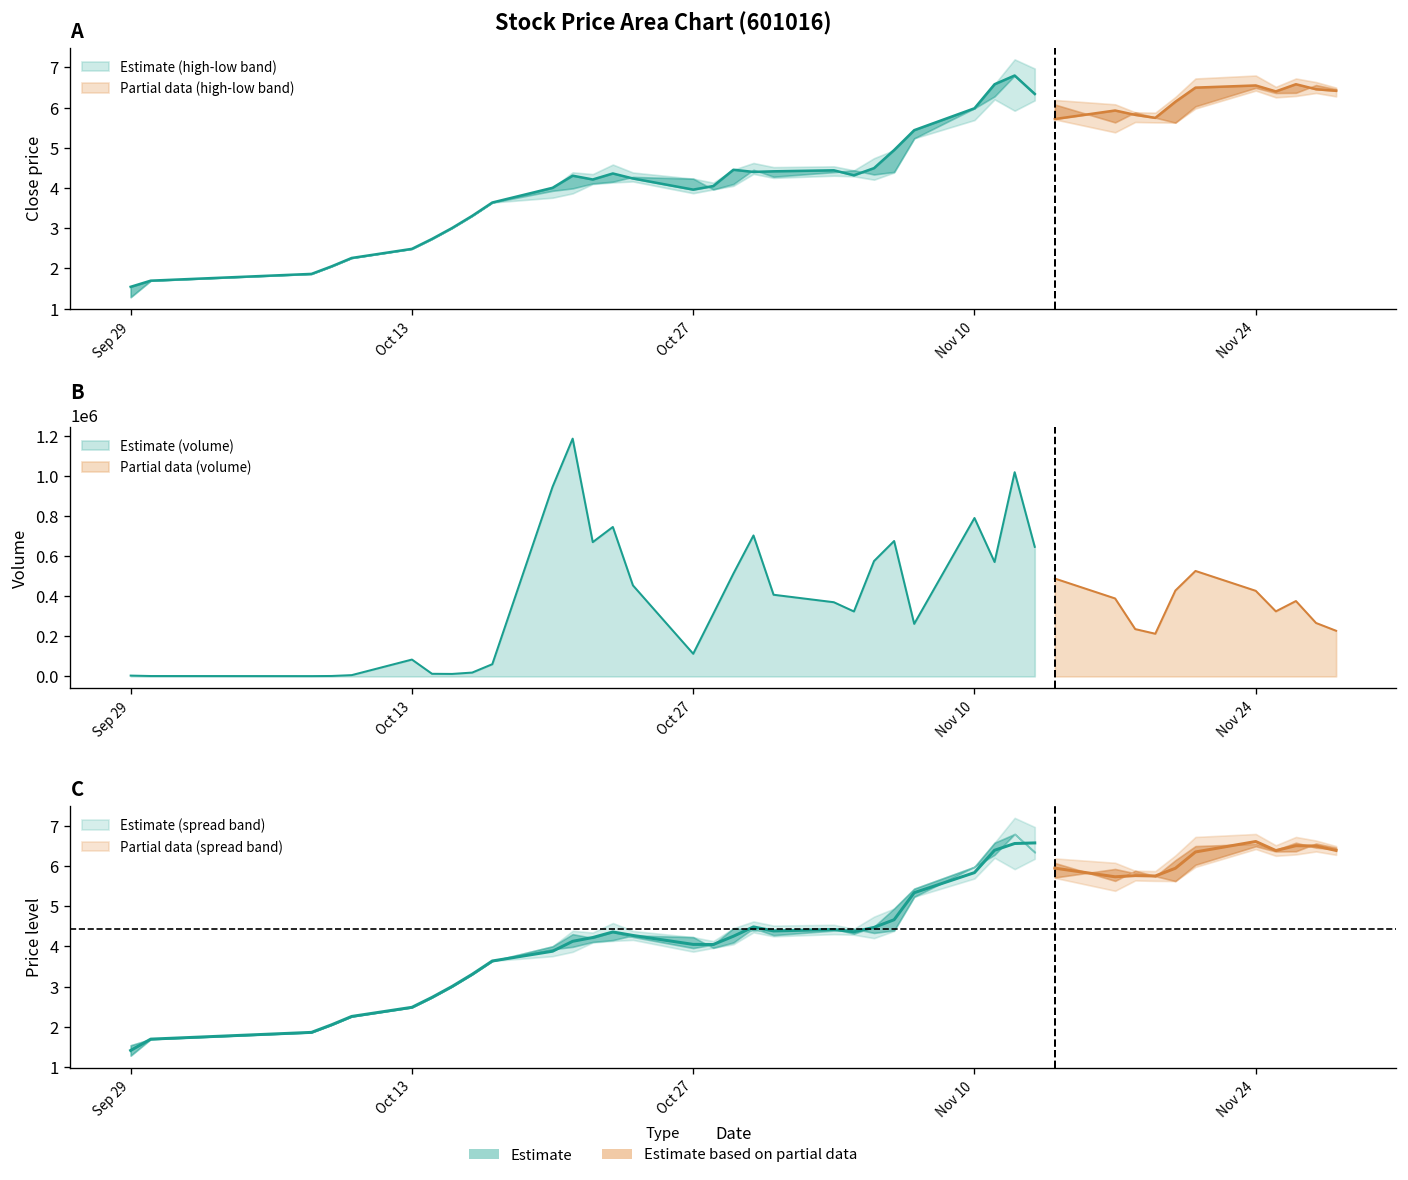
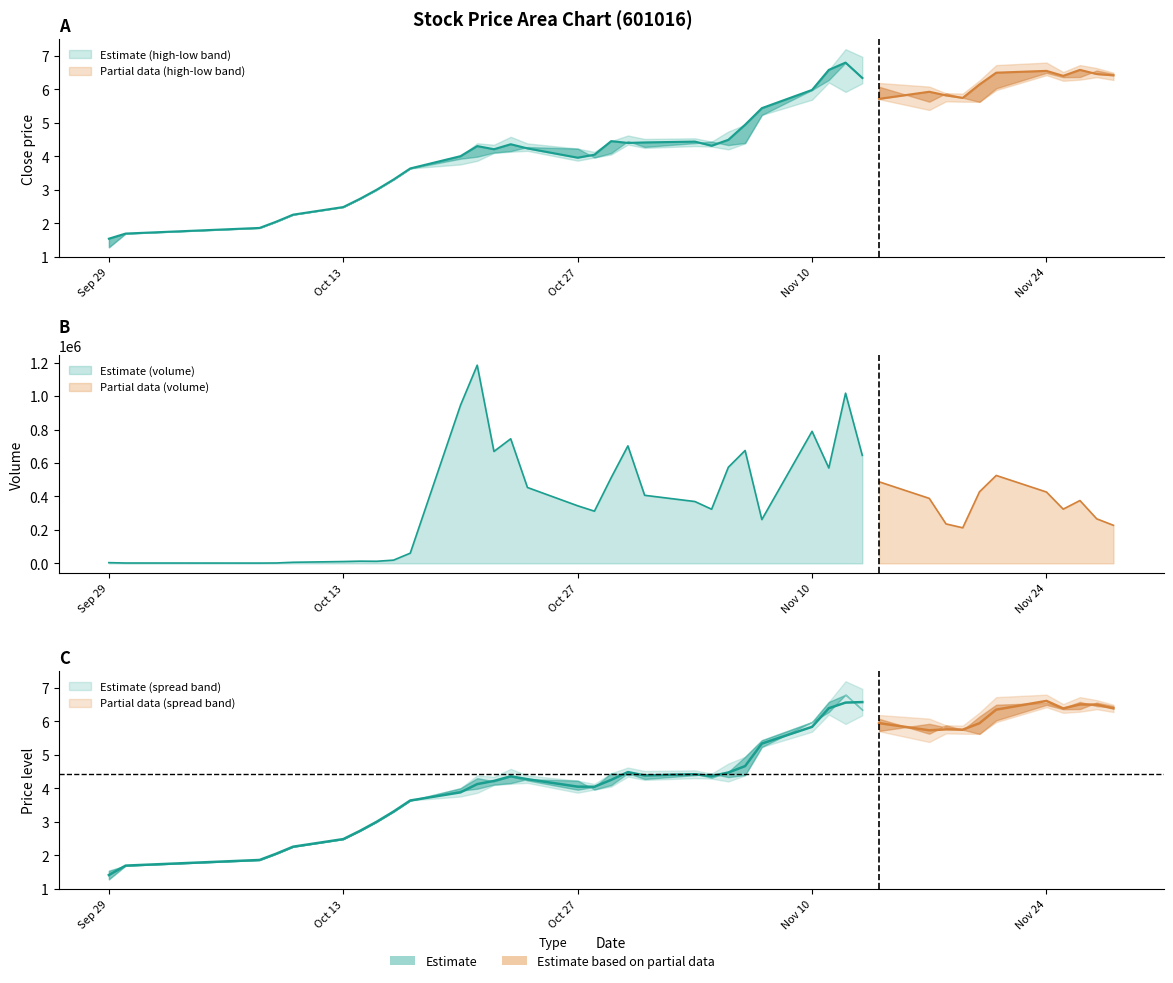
B, Estimate (volume), Oct 13: 80000 -> 10000
B, Estimate (volume), Oct 27: 110000 -> 340000
